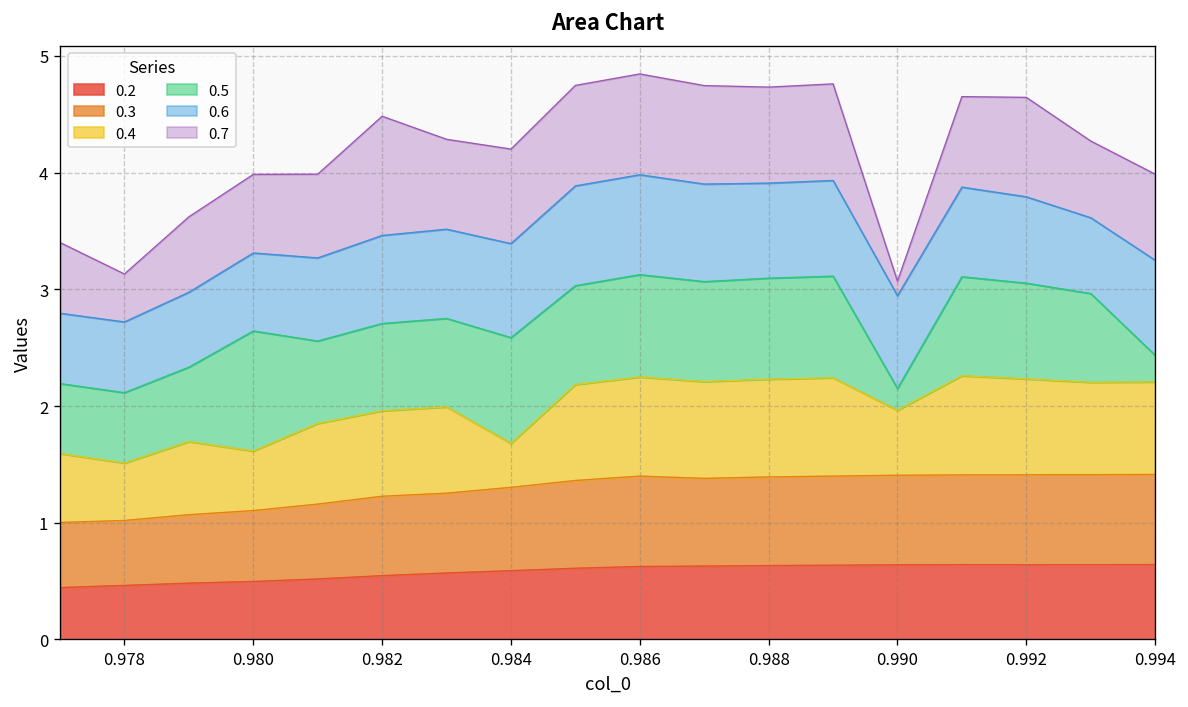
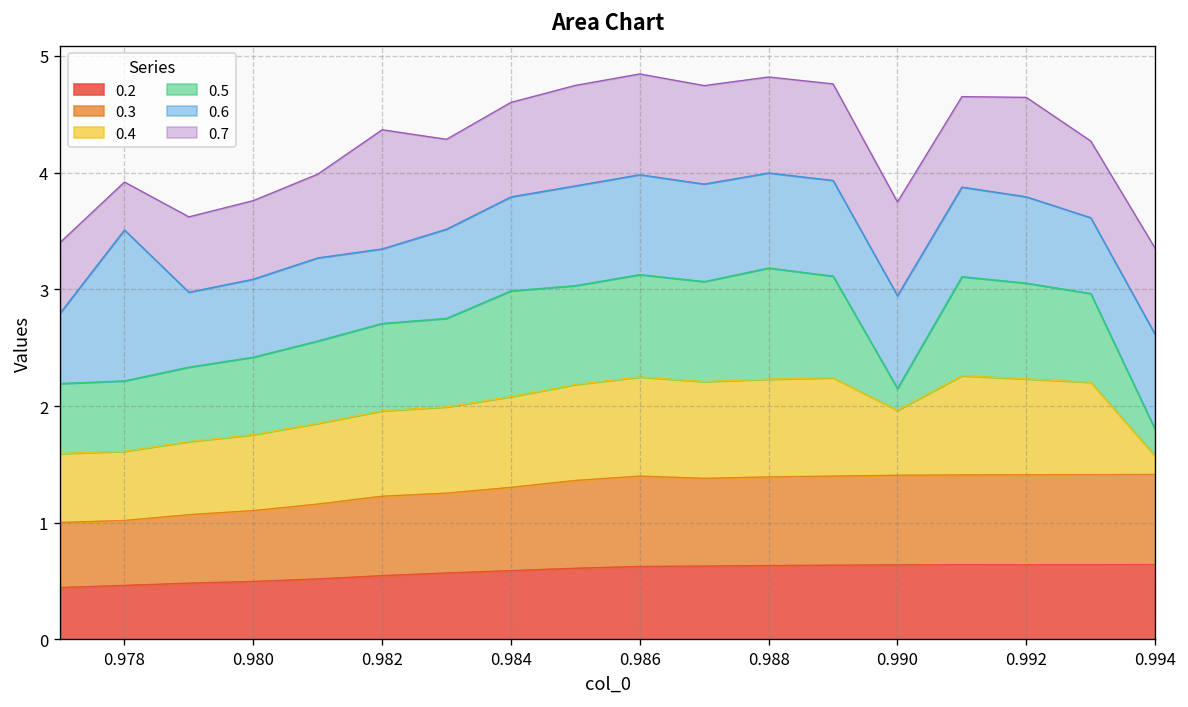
0.4, 0.978: 0.5 -> 0.6
0.6, 0.978: 0.6 -> 1.3
0.4, 0.980: 0.5 -> 0.7
0.5, 0.980: 1.0 -> 0.7
0.6, 0.982: 0.8 -> 0.6
0.4, 0.984: 0.4 -> 0.8
0.5, 0.988: 0.9 -> 1.0
0.7, 0.990: 0.1 -> 0.8
0.4, 0.994: 0.8 -> 0.2
